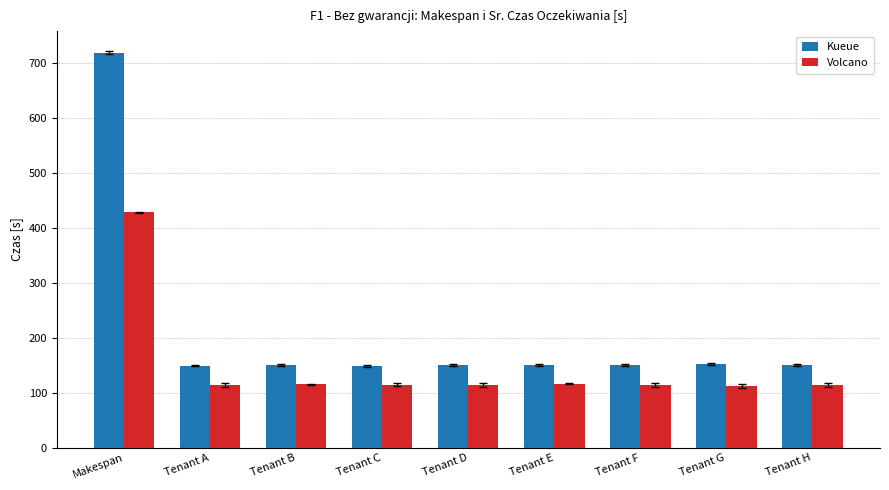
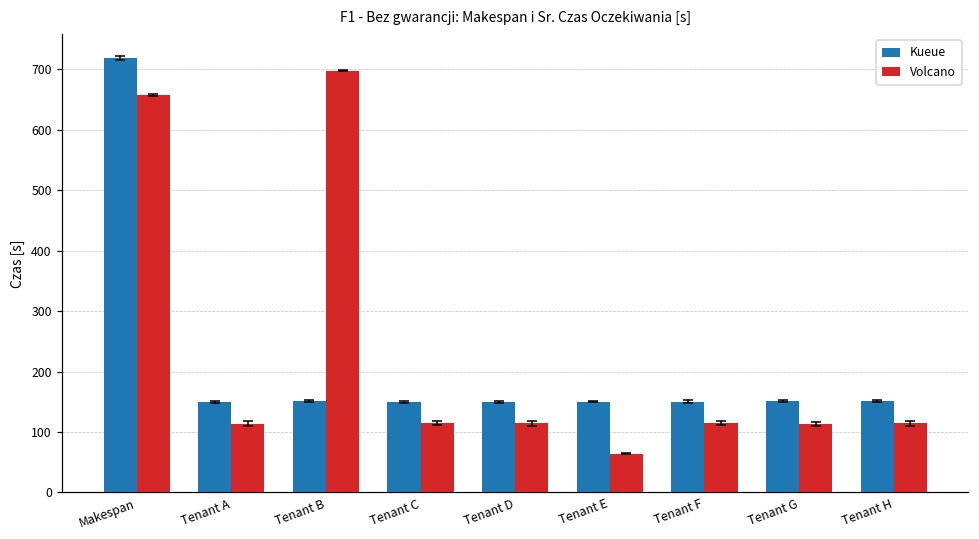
Volcano, Makespan: 430 -> 660
Volcano, Tenant B: 120 -> 700
Volcano, Tenant E: 120 -> 60
